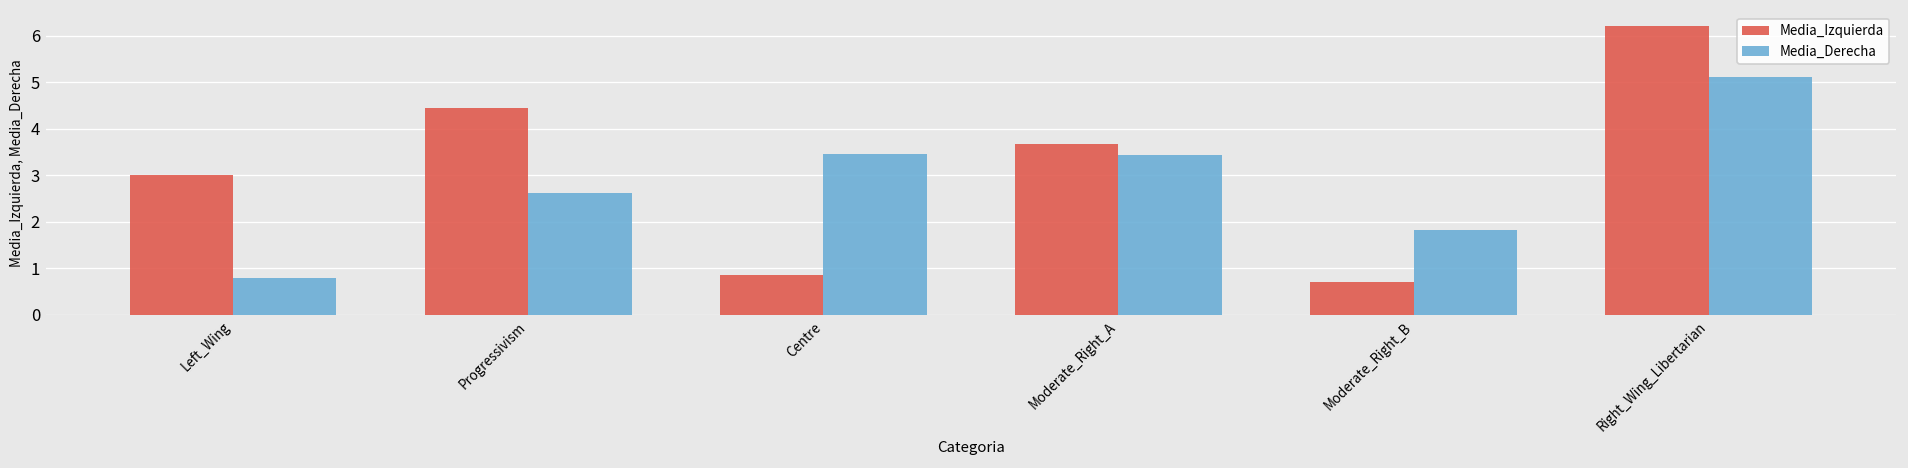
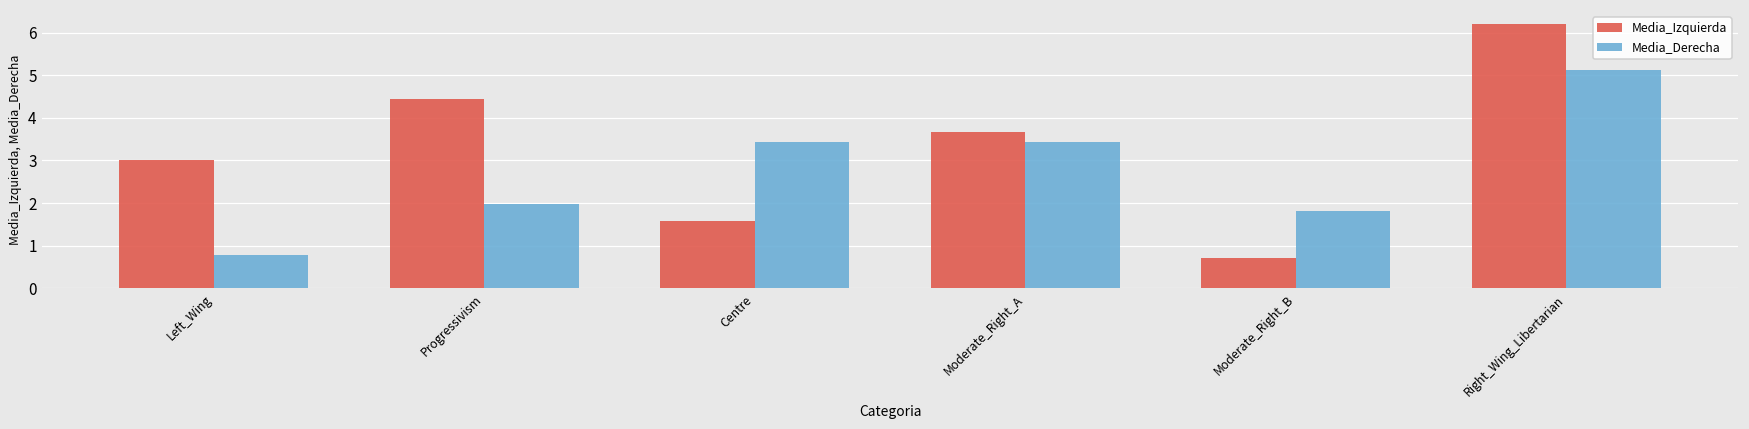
Media_Derecha, Progressivism: 2.6 -> 2.0
Media_Izquierda, Centre: 0.9 -> 1.6
